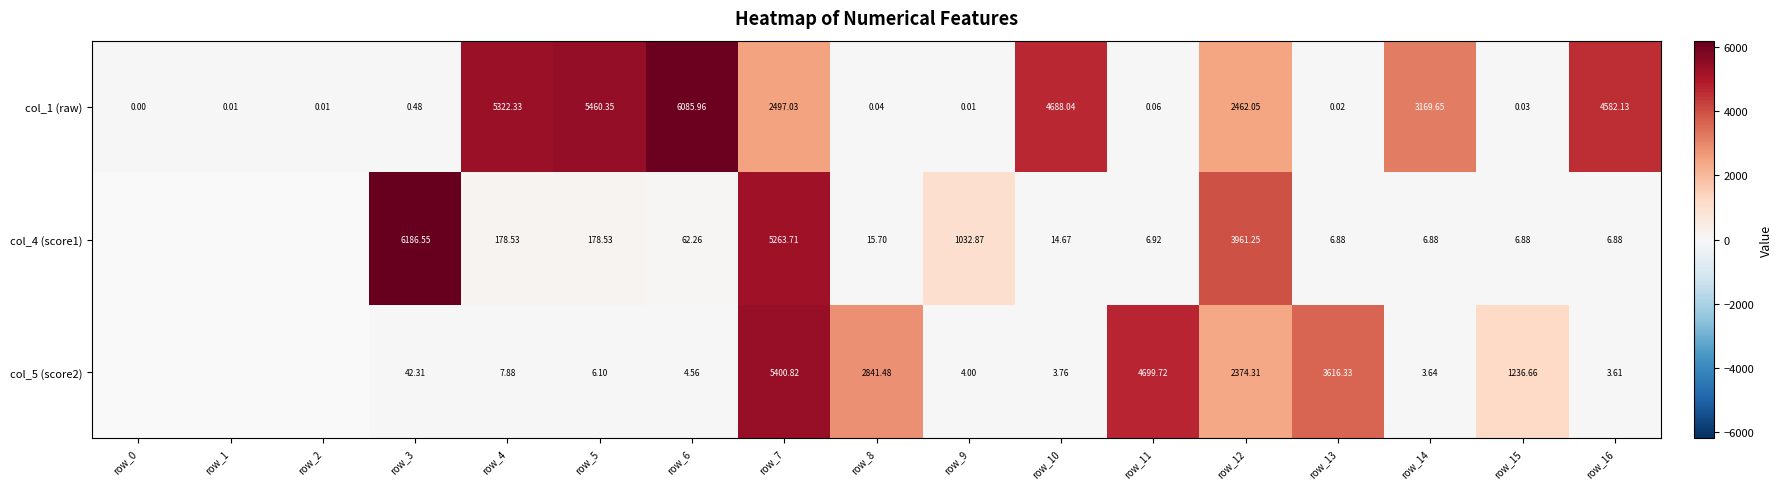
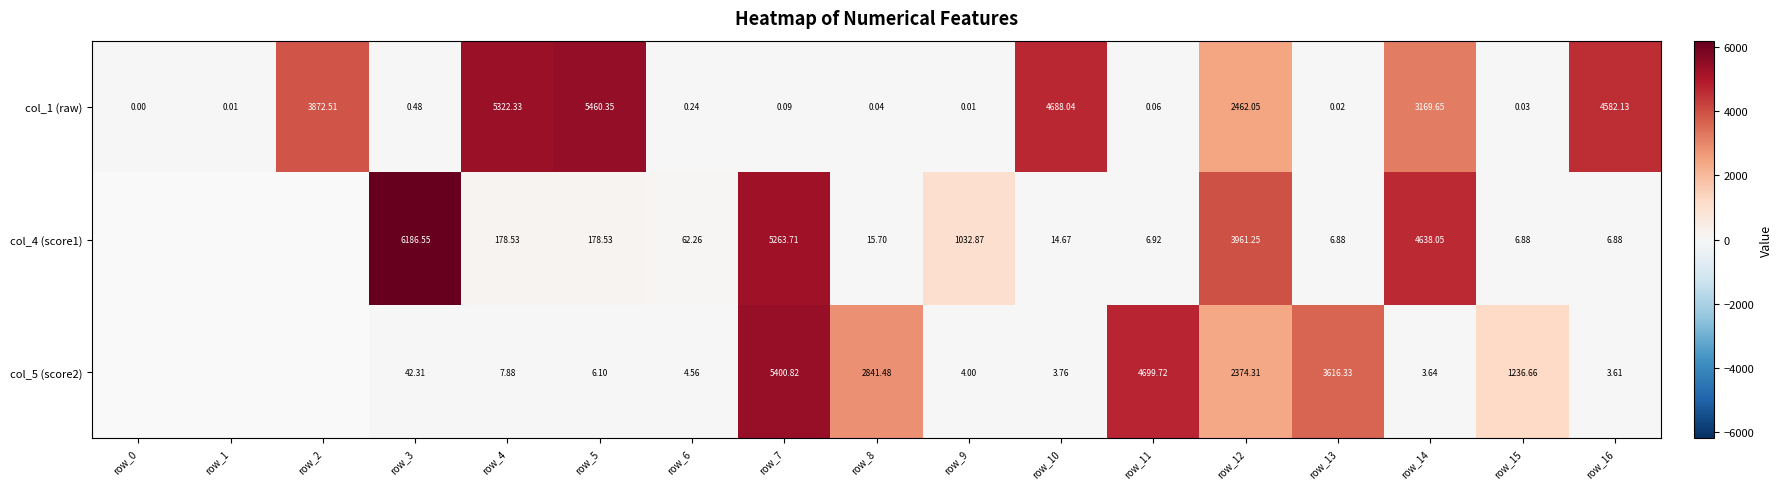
col_1 (raw), row_2: 0.01 -> 3872.51
col_1 (raw), row_6: 6085.96 -> 0.24
col_1 (raw), row_7: 2497.03 -> 0.09
col_4 (score1), row_14: 6.88 -> 4638.05
